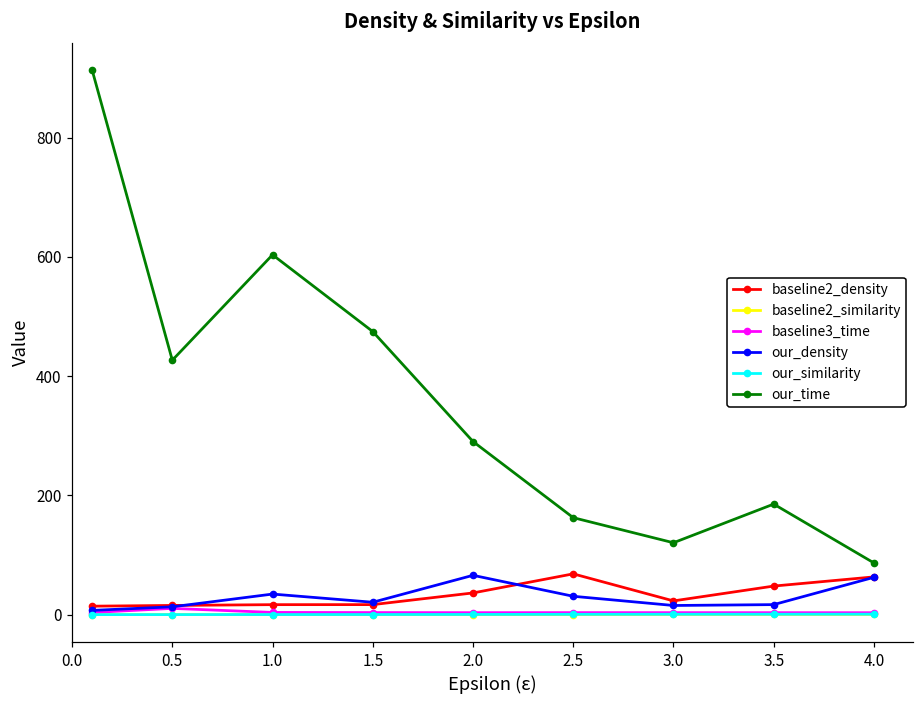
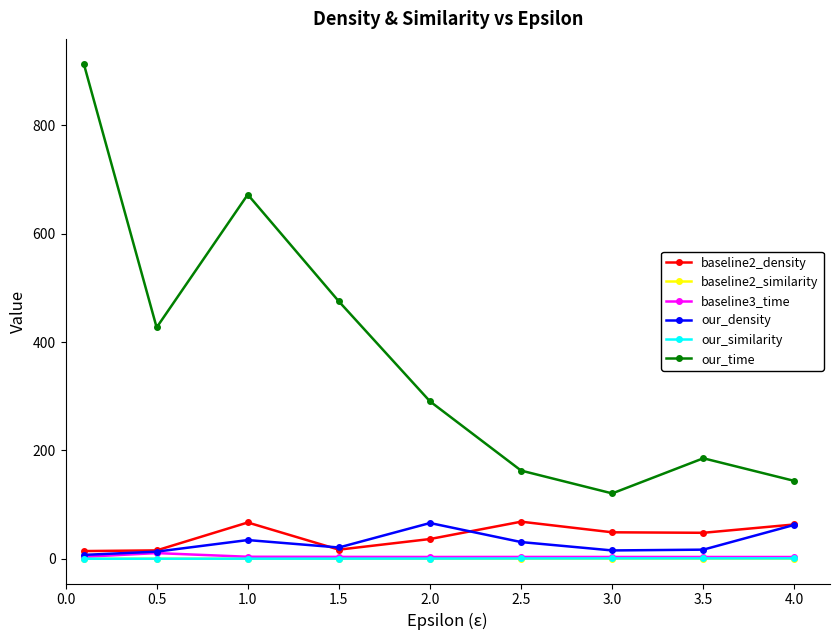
baseline2_density, 1.0: 20 -> 70
our_time, 1.0: 600 -> 670
baseline2_density, 3.0: 20 -> 50
our_time, 4.0: 90 -> 140
